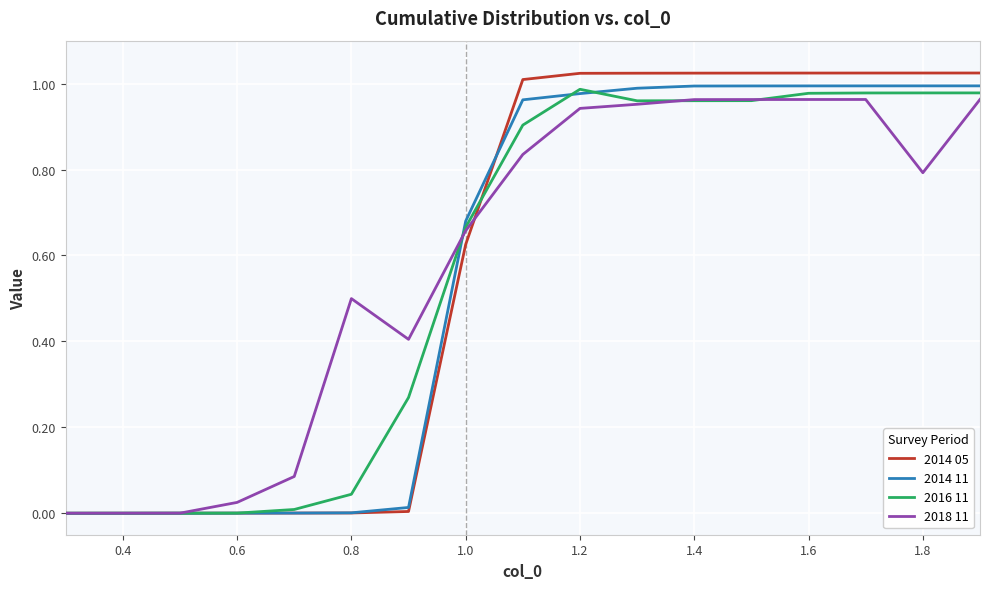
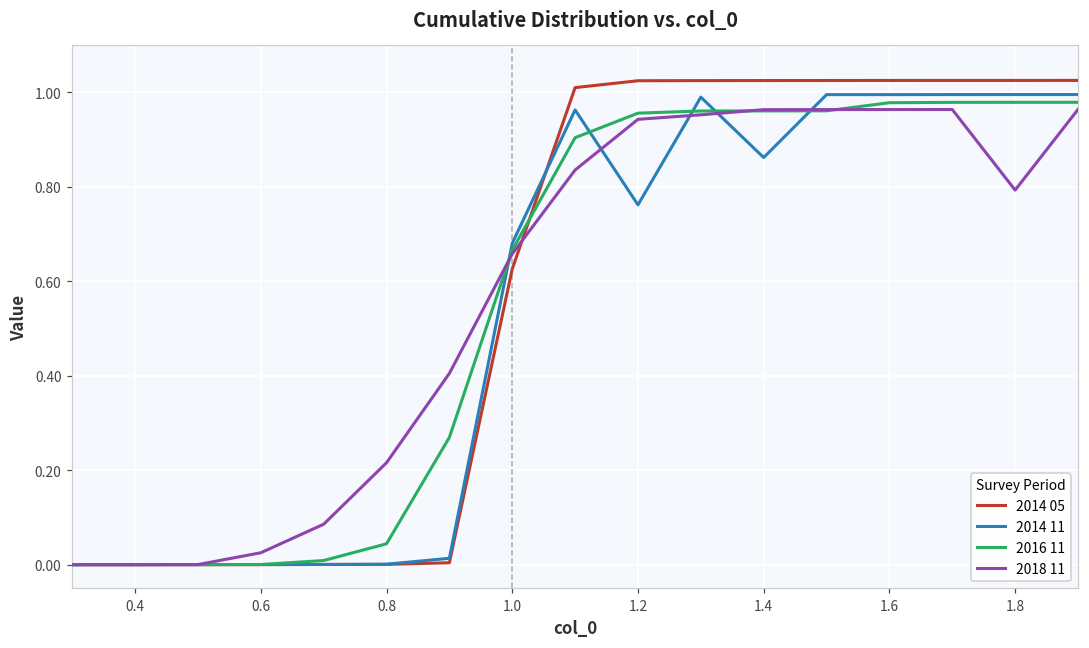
2018 11, 0.8: 0.50 -> 0.22
2014 11, 1.2: 0.98 -> 0.76
2016 11, 1.2: 0.99 -> 0.96
2014 11, 1.4: 0.99 -> 0.86
